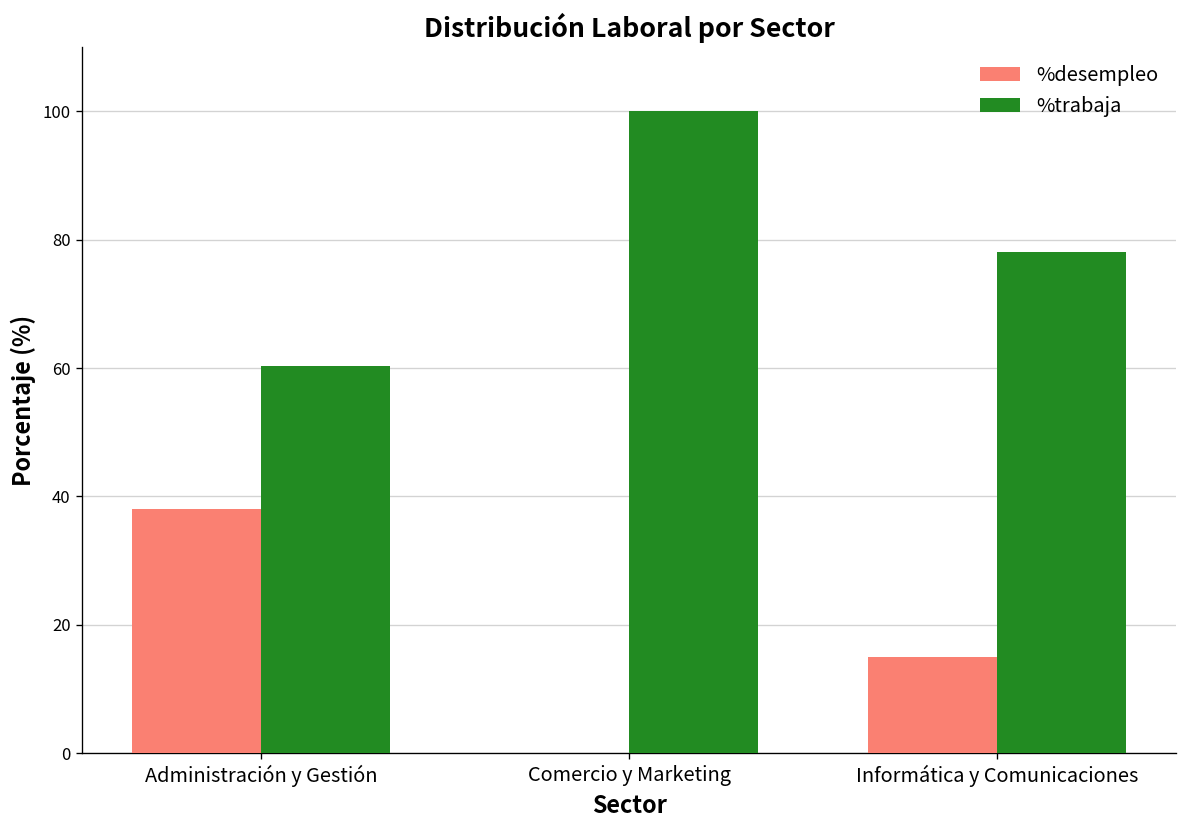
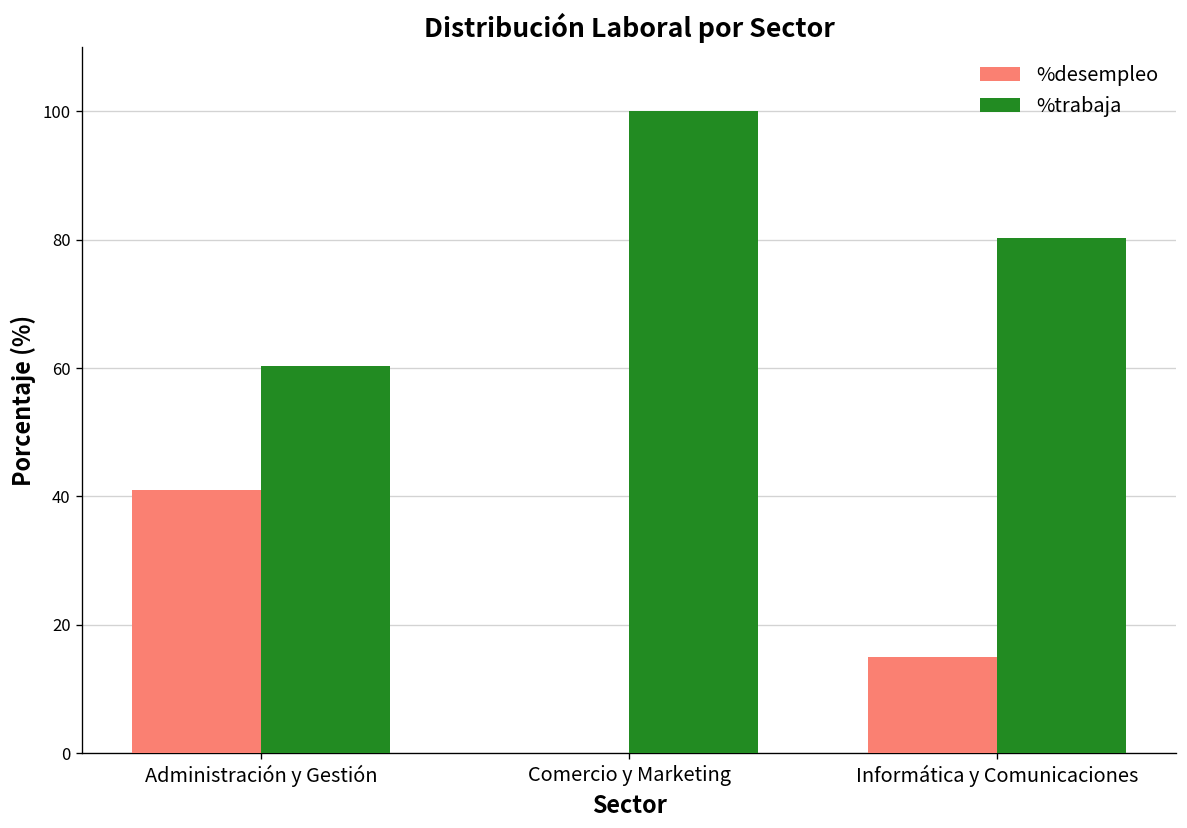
%desempleo, Administración y Gestión: 38 -> 41
%trabaja, Informática y Comunicaciones: 78 -> 80
